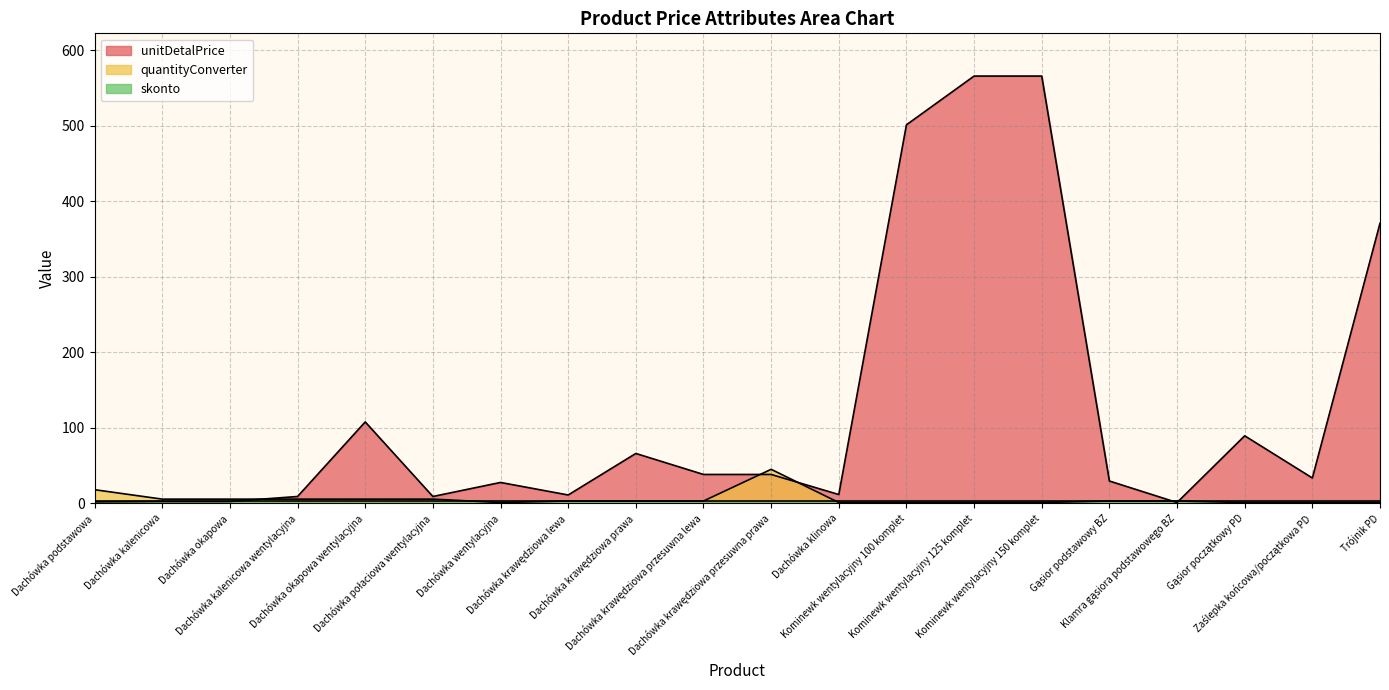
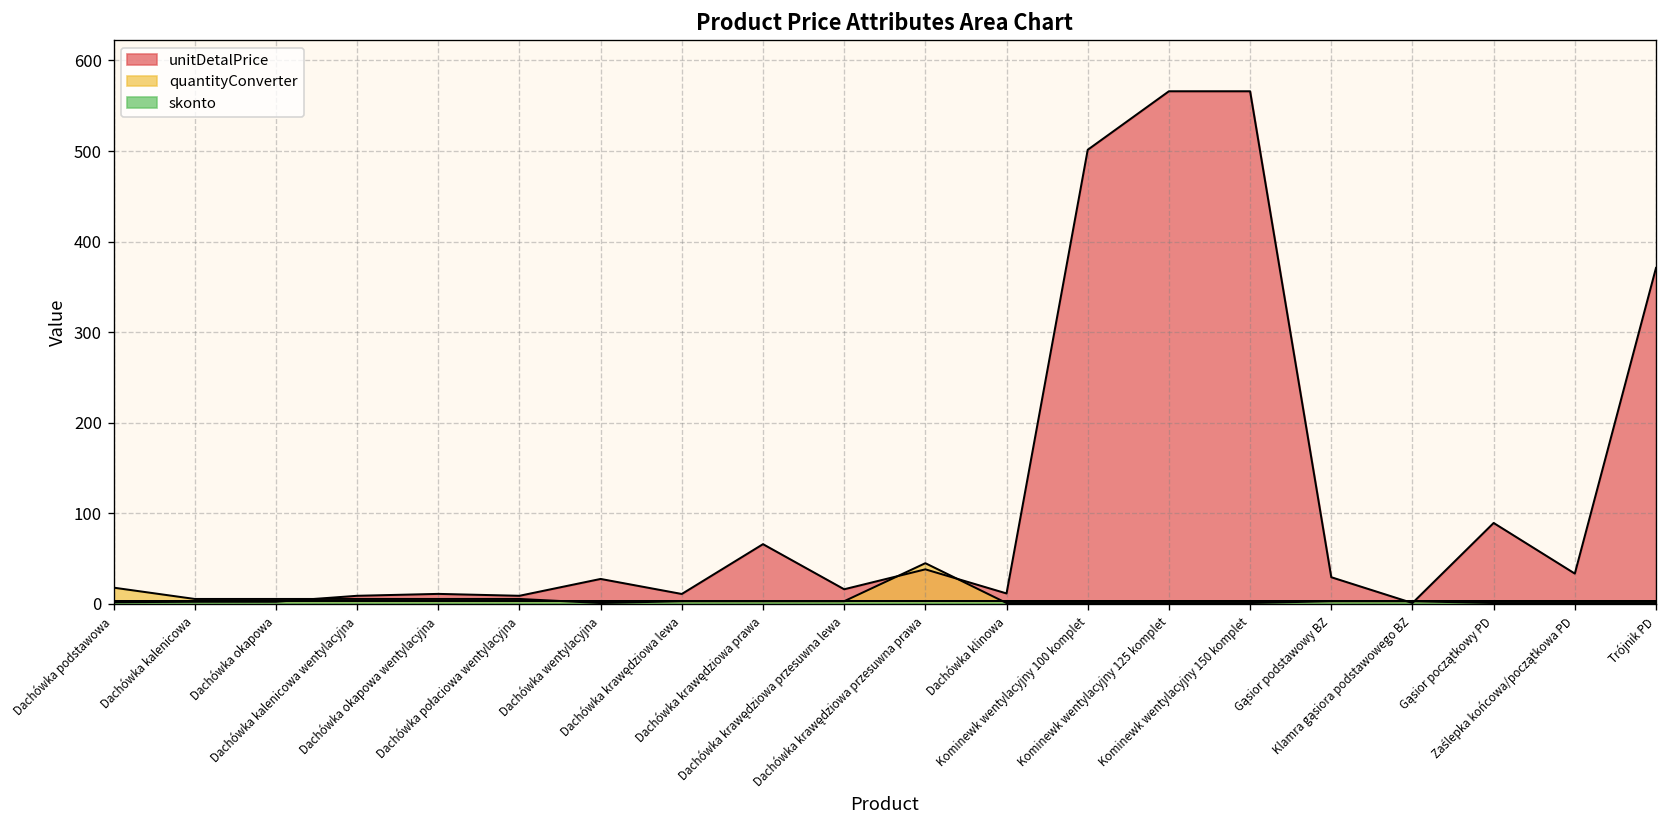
unitDetalPrice, Dachówka okapowa wentylacyjna: 110 -> 10
unitDetalPrice, Dachówka krawędziowa przesuwna lewa: 40 -> 20
